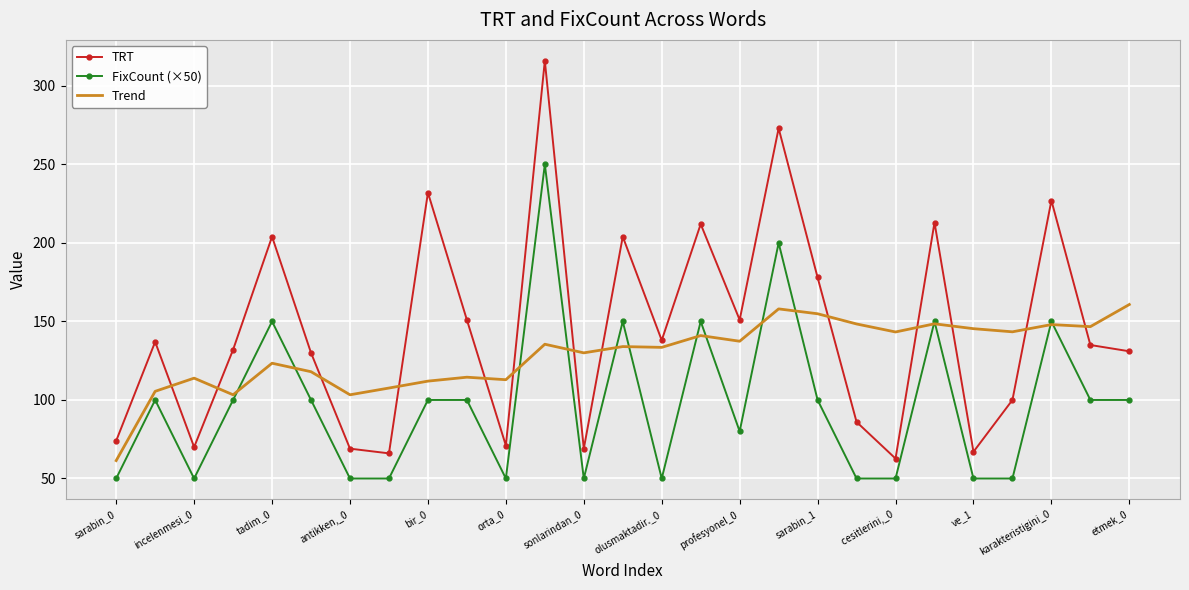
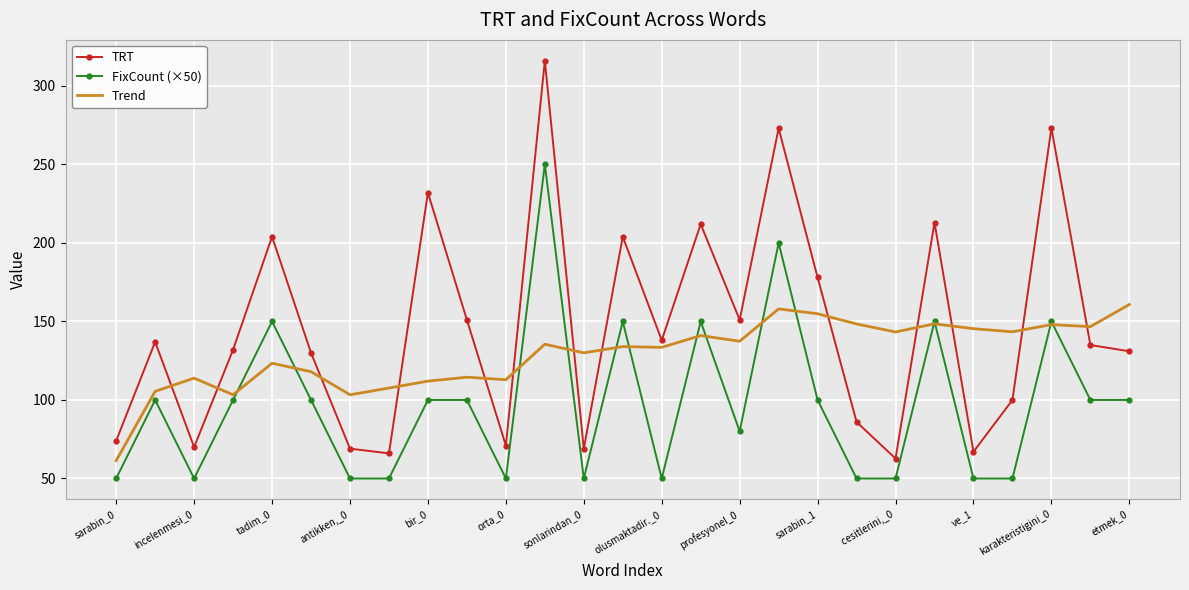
TRT, karakteristigini_0: 227 -> 273
